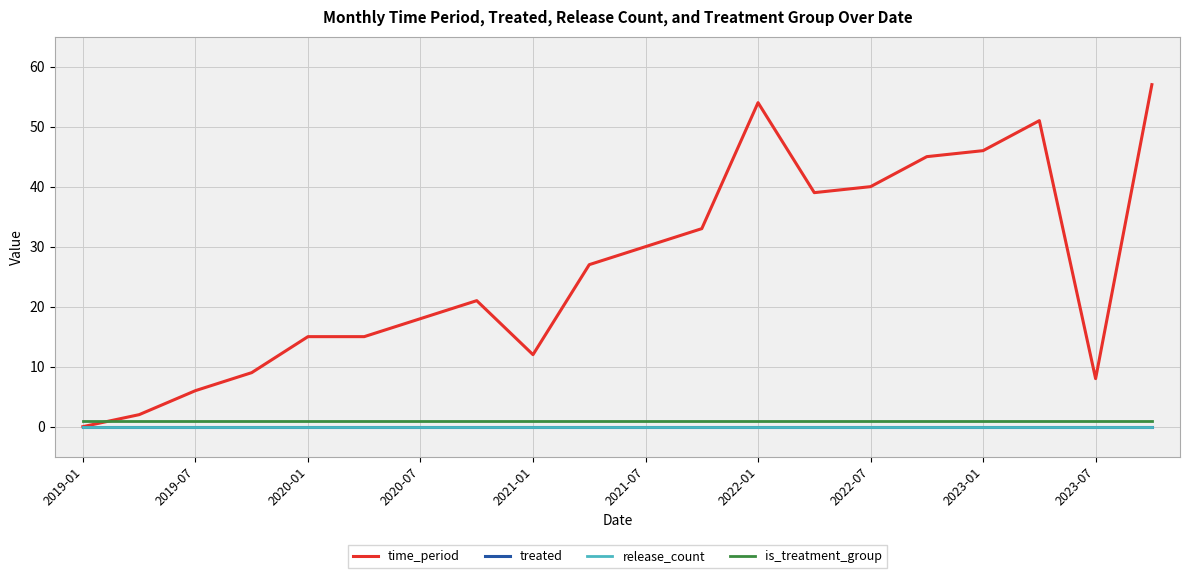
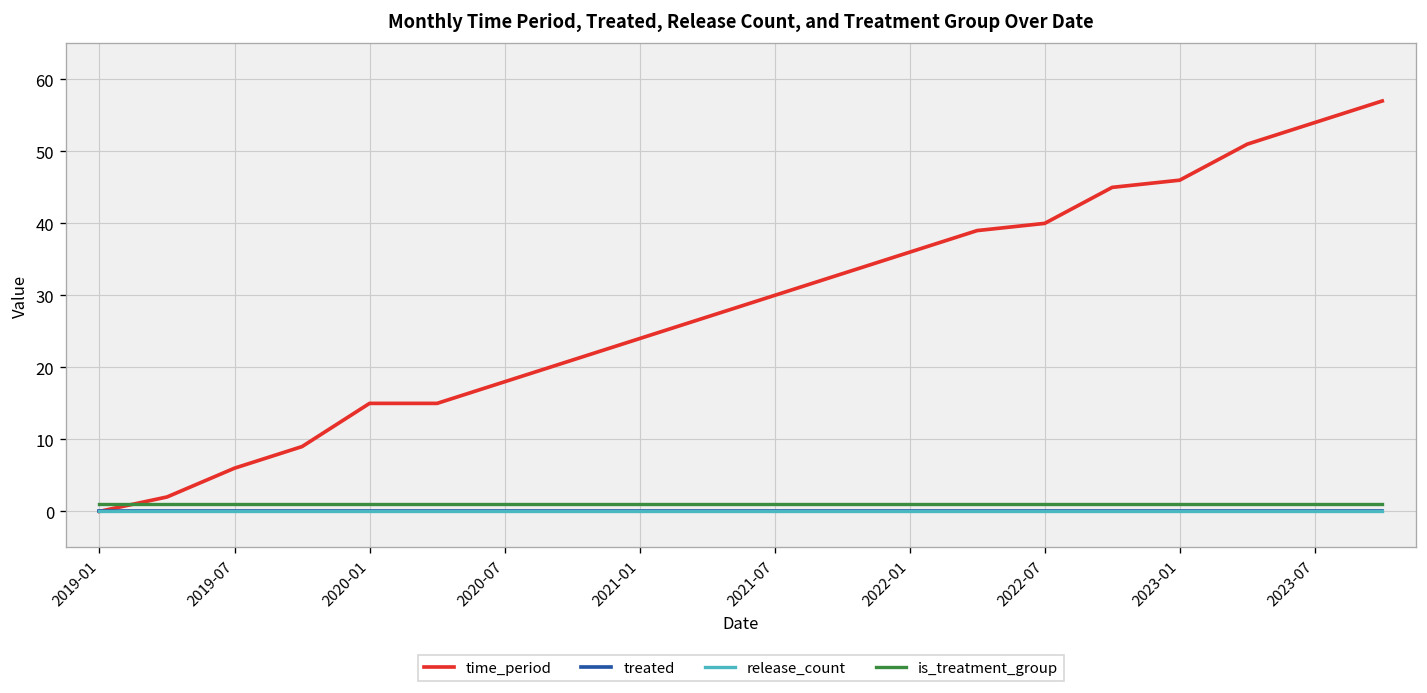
time_period, 2021-01: 12 -> 24
time_period, 2022-01: 54 -> 36
time_period, 2023-07: 8 -> 54
